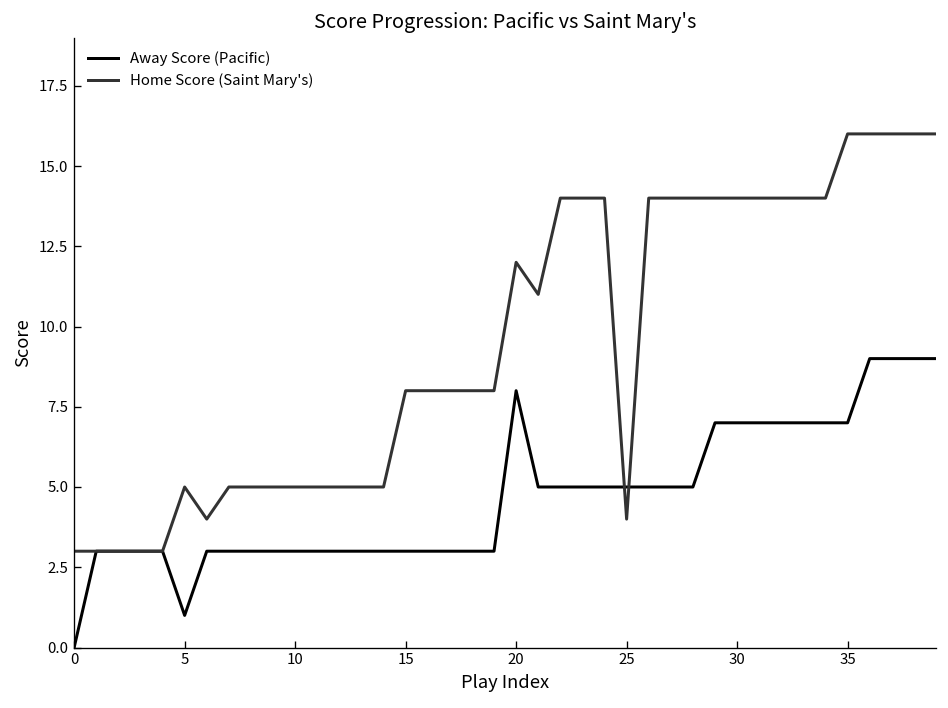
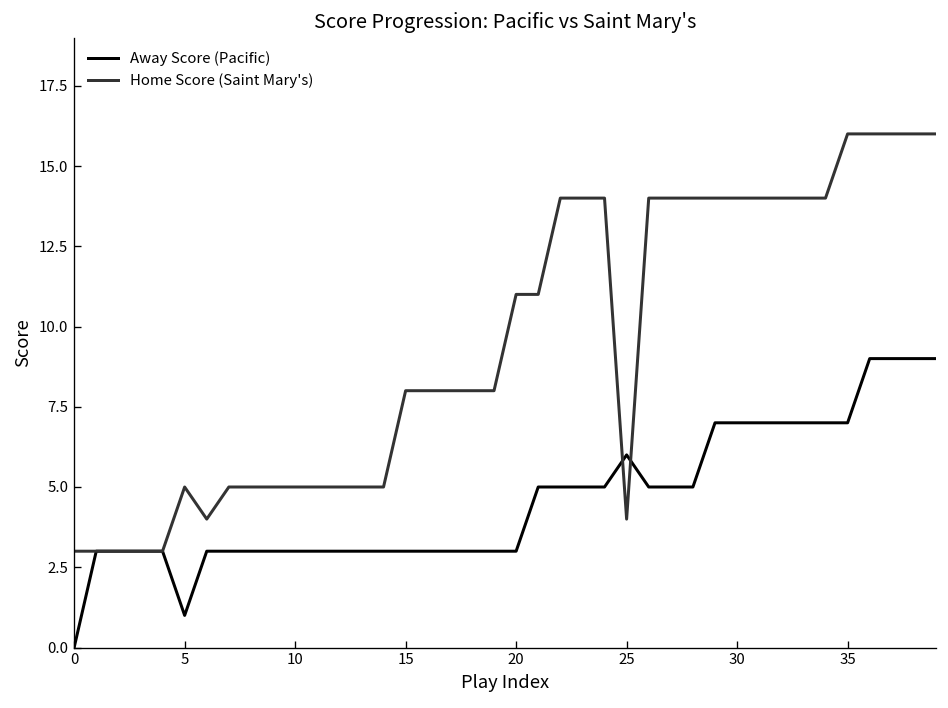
Away Score (Pacific), 20: 8 -> 3
Home Score (Saint Mary's), 20: 12 -> 11
Away Score (Pacific), 25: 5 -> 6
